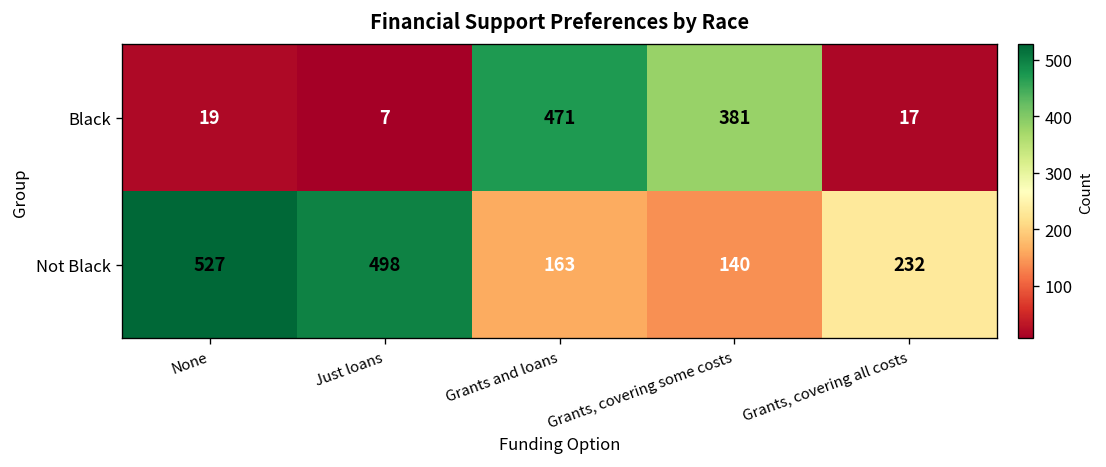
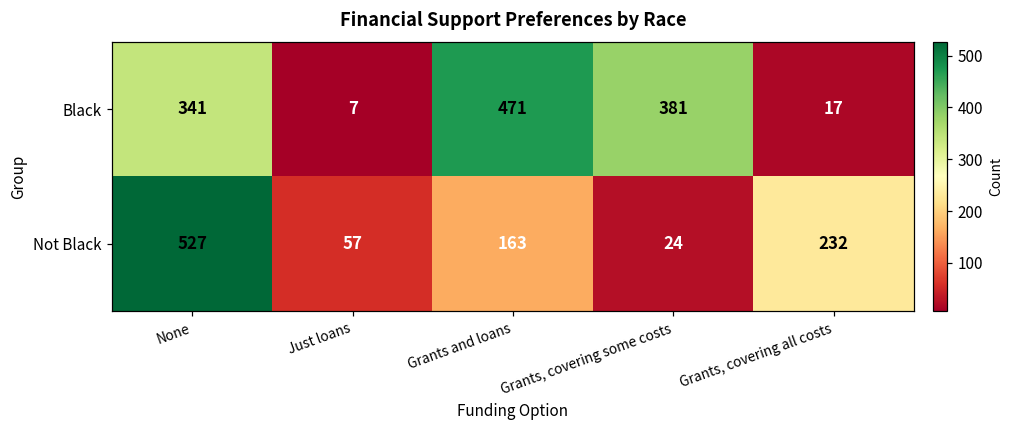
Black, None: 19 -> 341
Not Black, Just loans: 498 -> 57
Not Black, Grants, covering some costs: 140 -> 24
